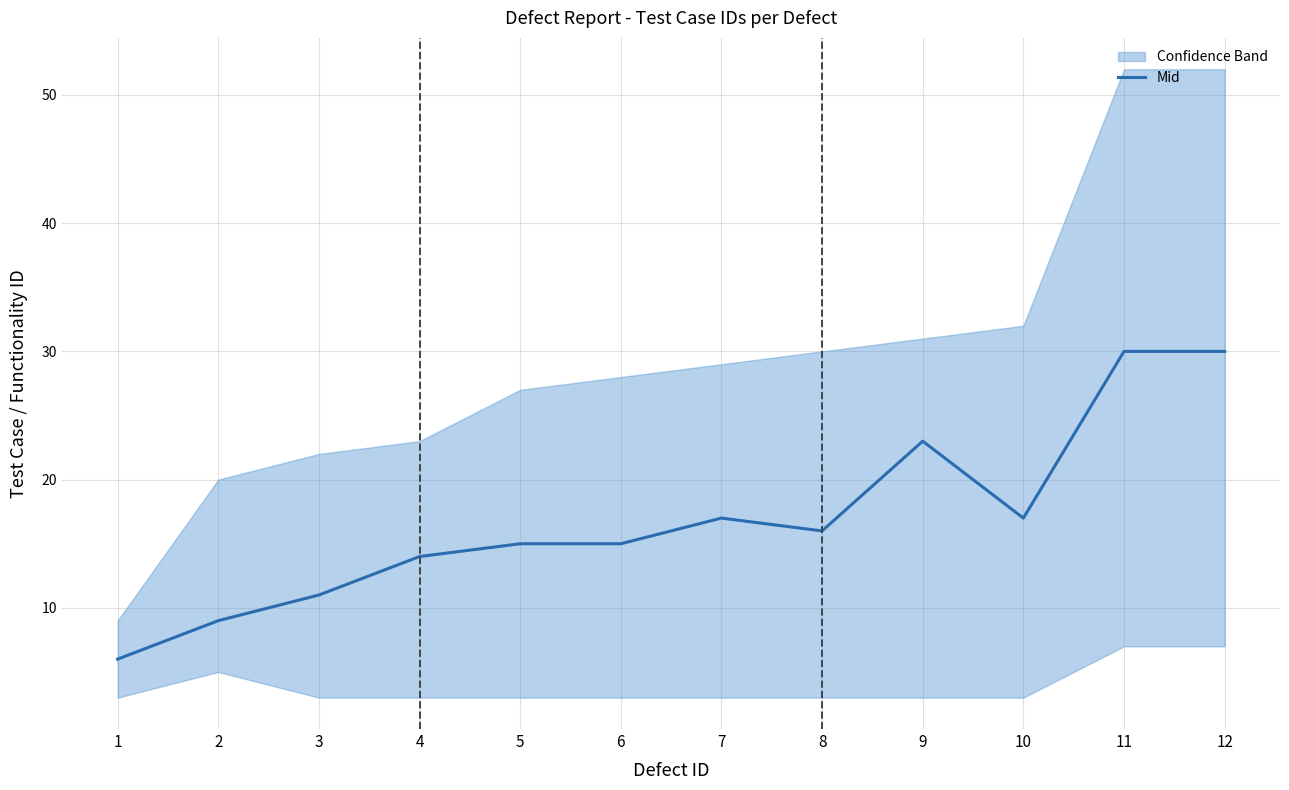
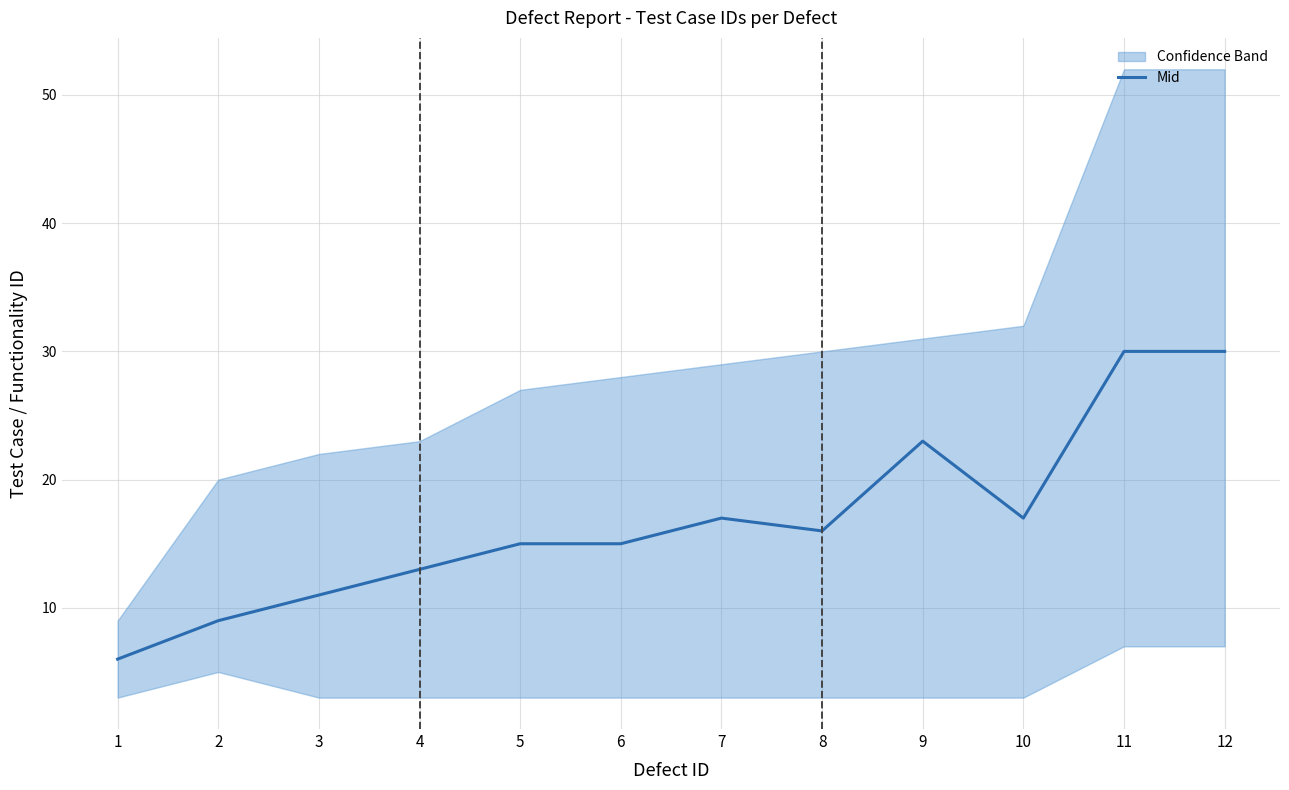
Mid, 4: 14 -> 13
